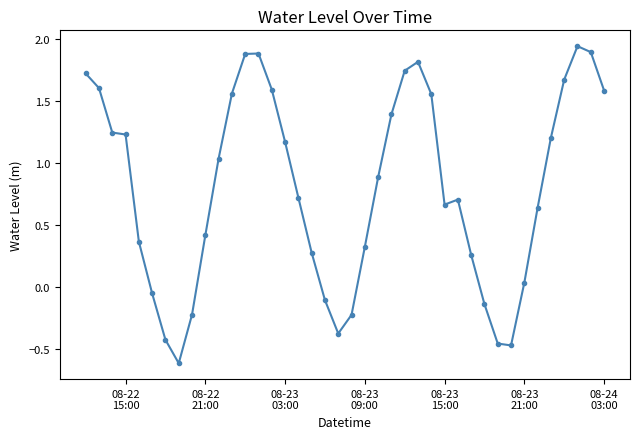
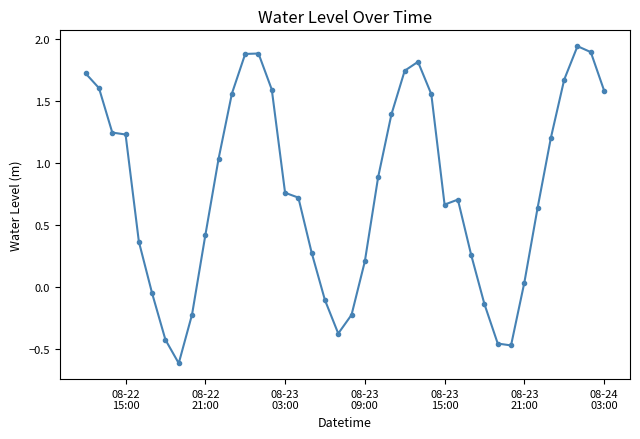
08-23 03:00: 1.17 -> 0.76
08-23 09:00: 0.32 -> 0.21
